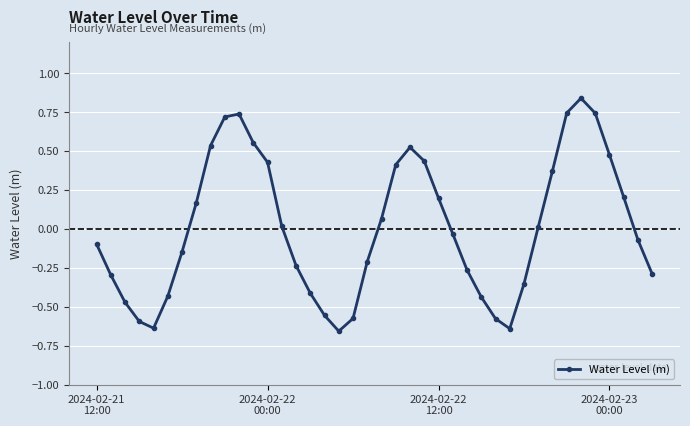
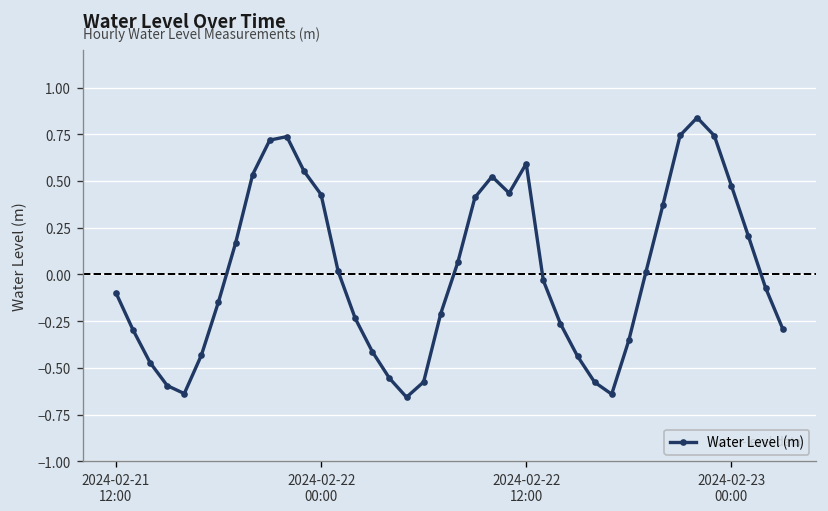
2024-02-22 12:00: 0.20 -> 0.59
